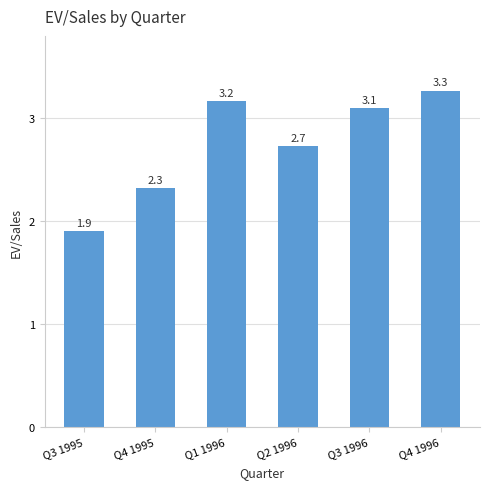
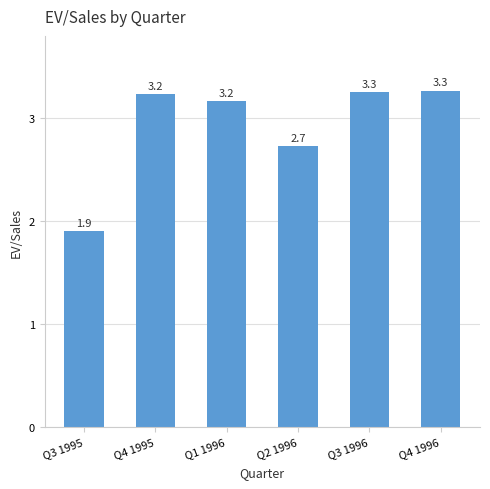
Q4 1995: 2.3 -> 3.2
Q3 1996: 3.1 -> 3.3
